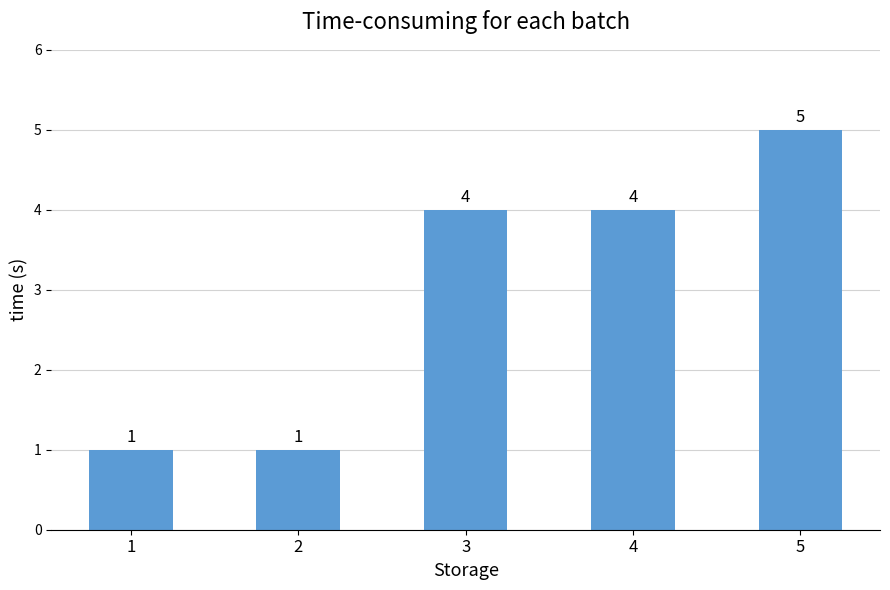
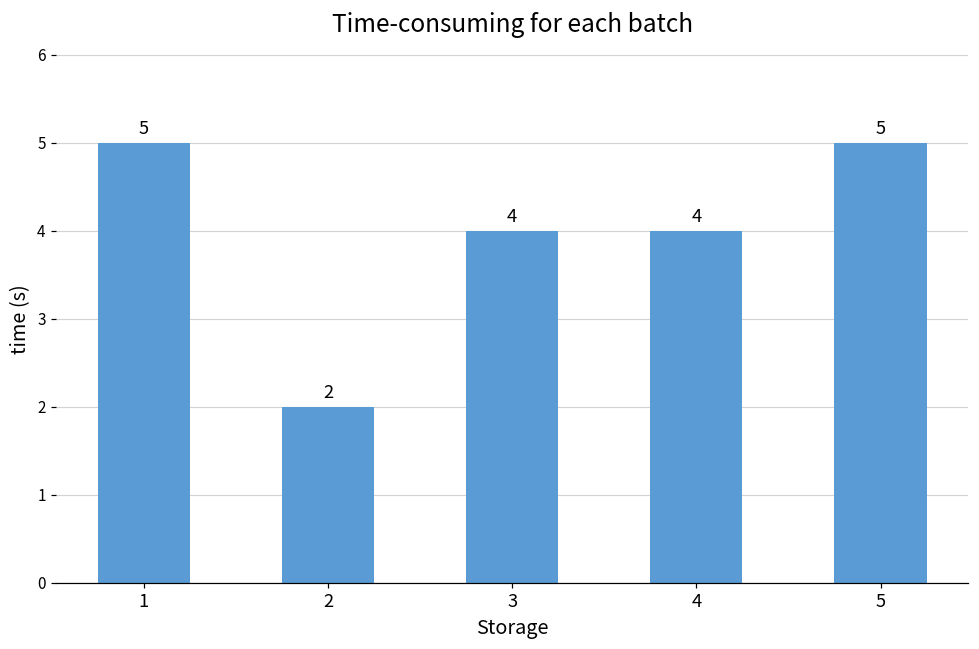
1: 1 -> 5
2: 1 -> 2
